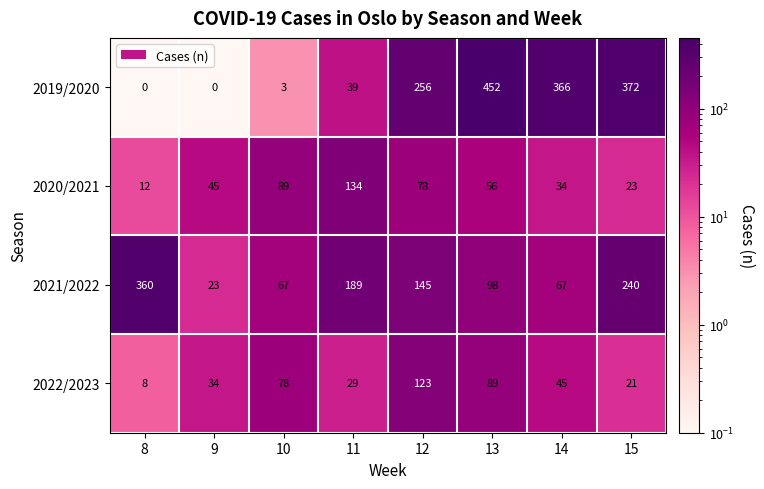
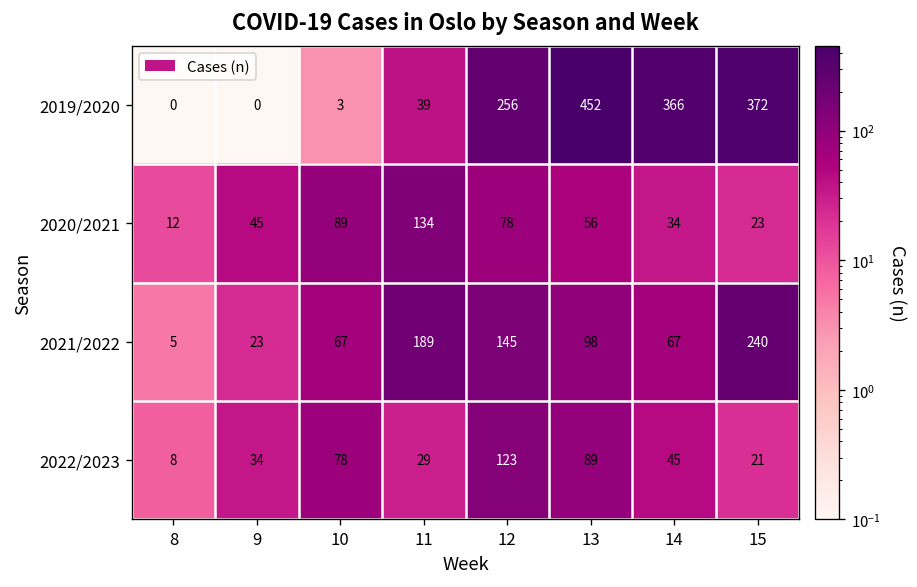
2021/2022, 8: 360 -> 5
